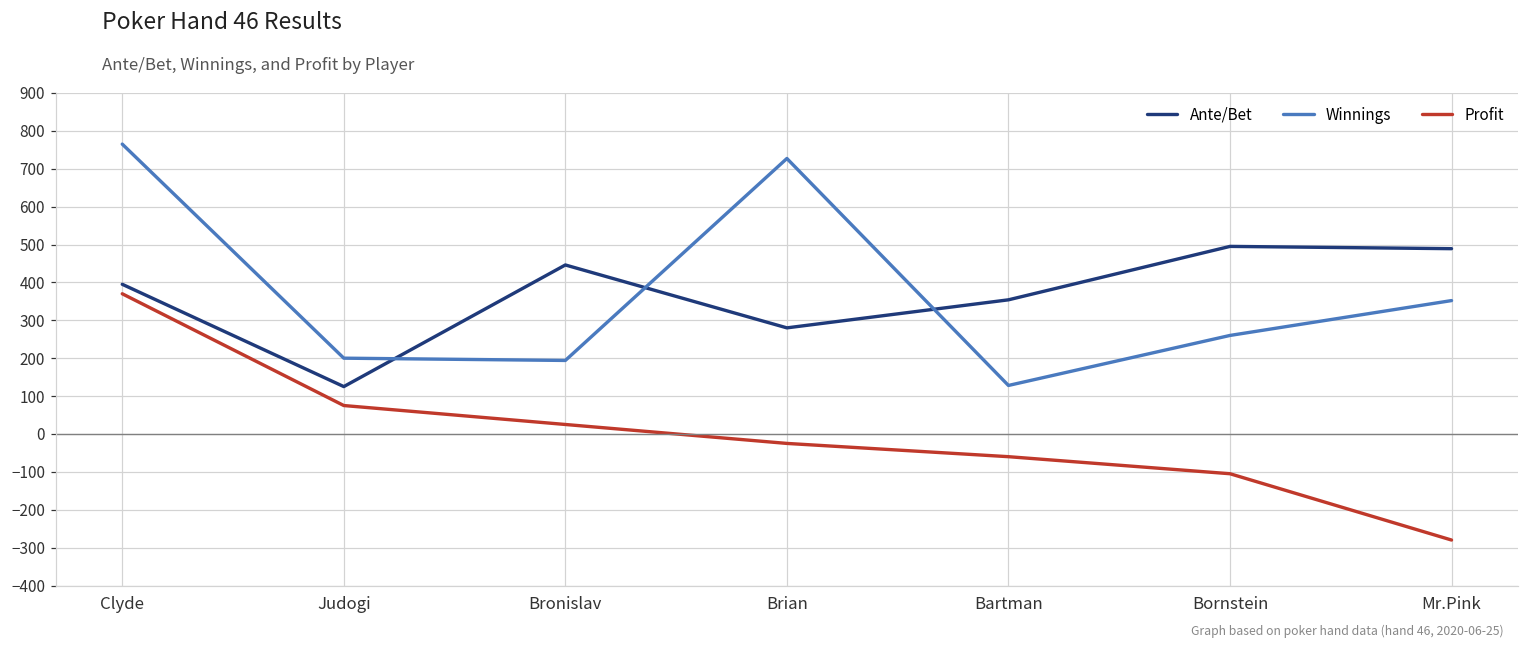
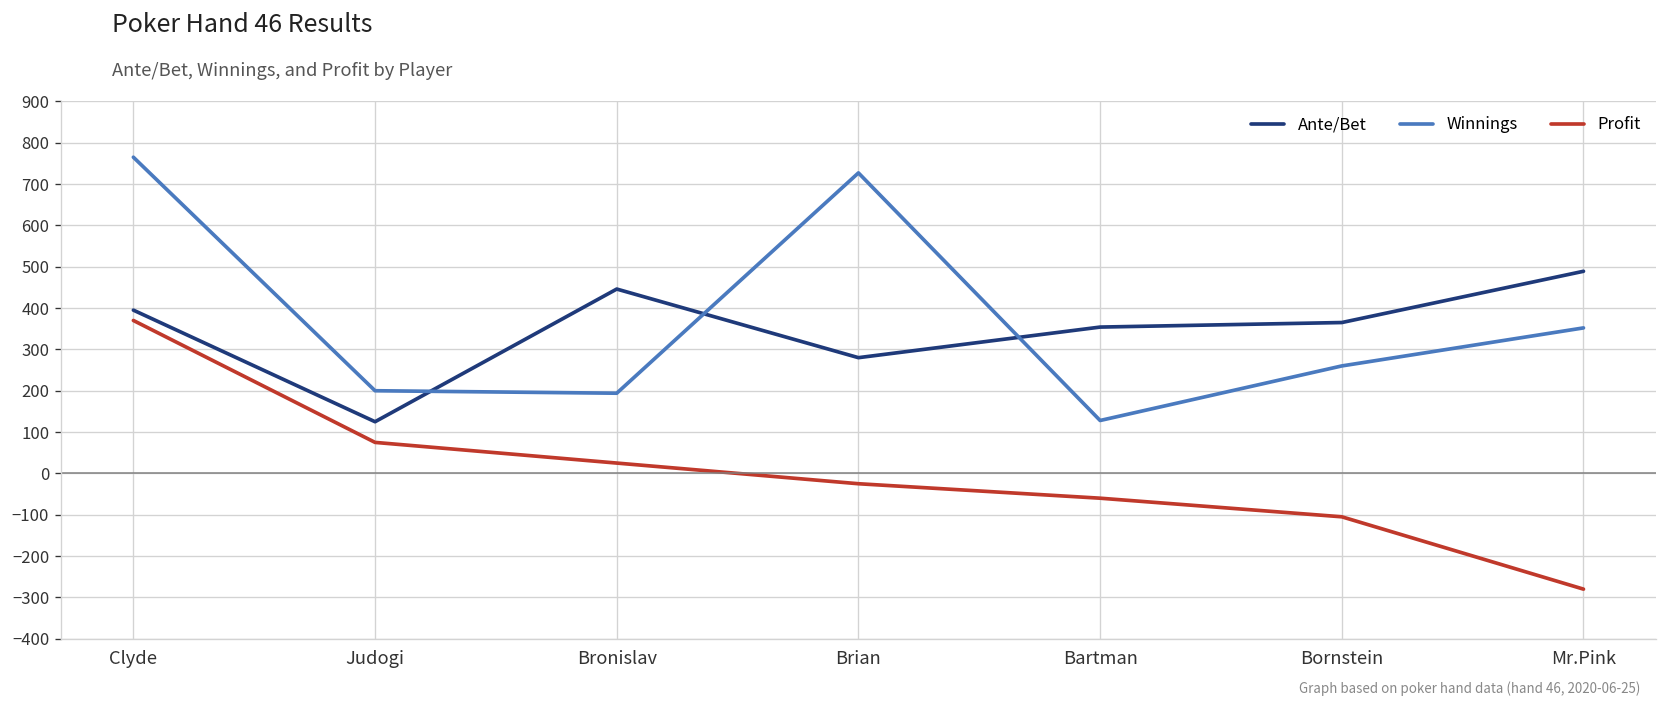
Ante/Bet, Bornstein: 500 -> 370
